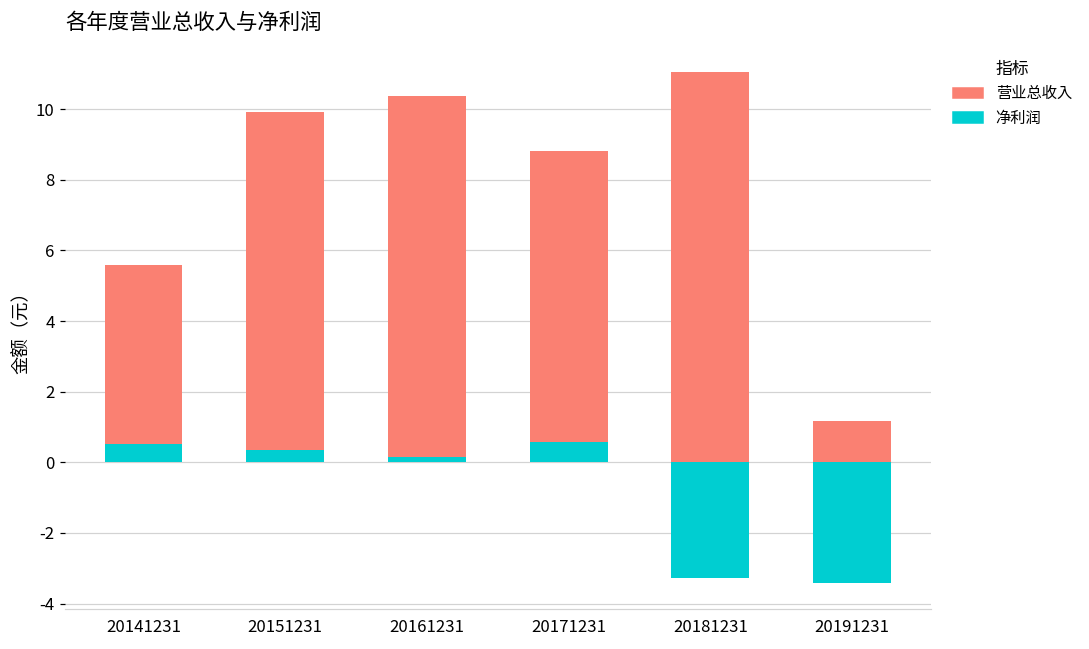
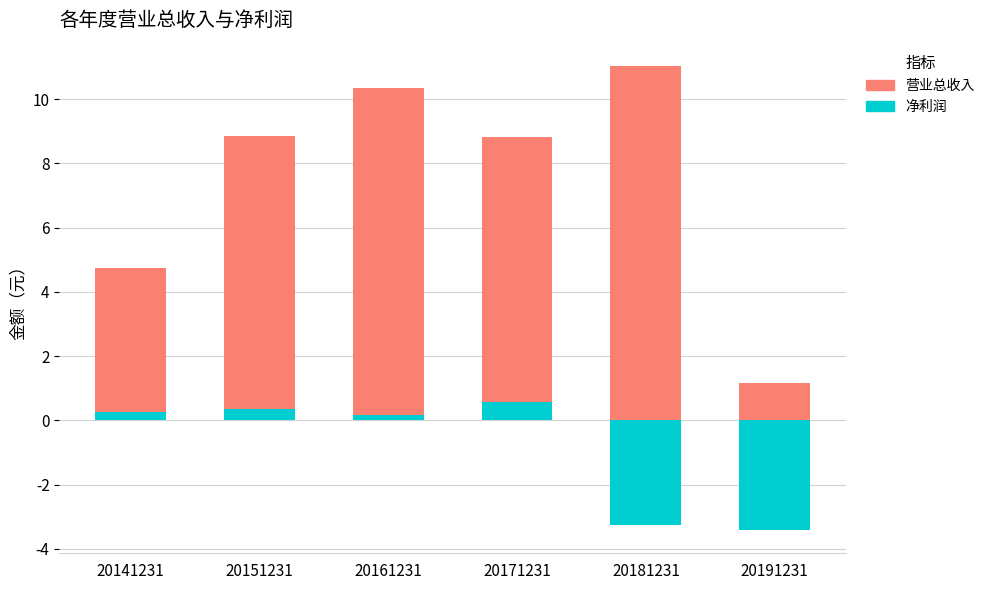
营业总收入, 20141231: 5.6 -> 4.7
净利润, 20141231: 0.5 -> 0.3
营业总收入, 20151231: 9.9 -> 8.8
